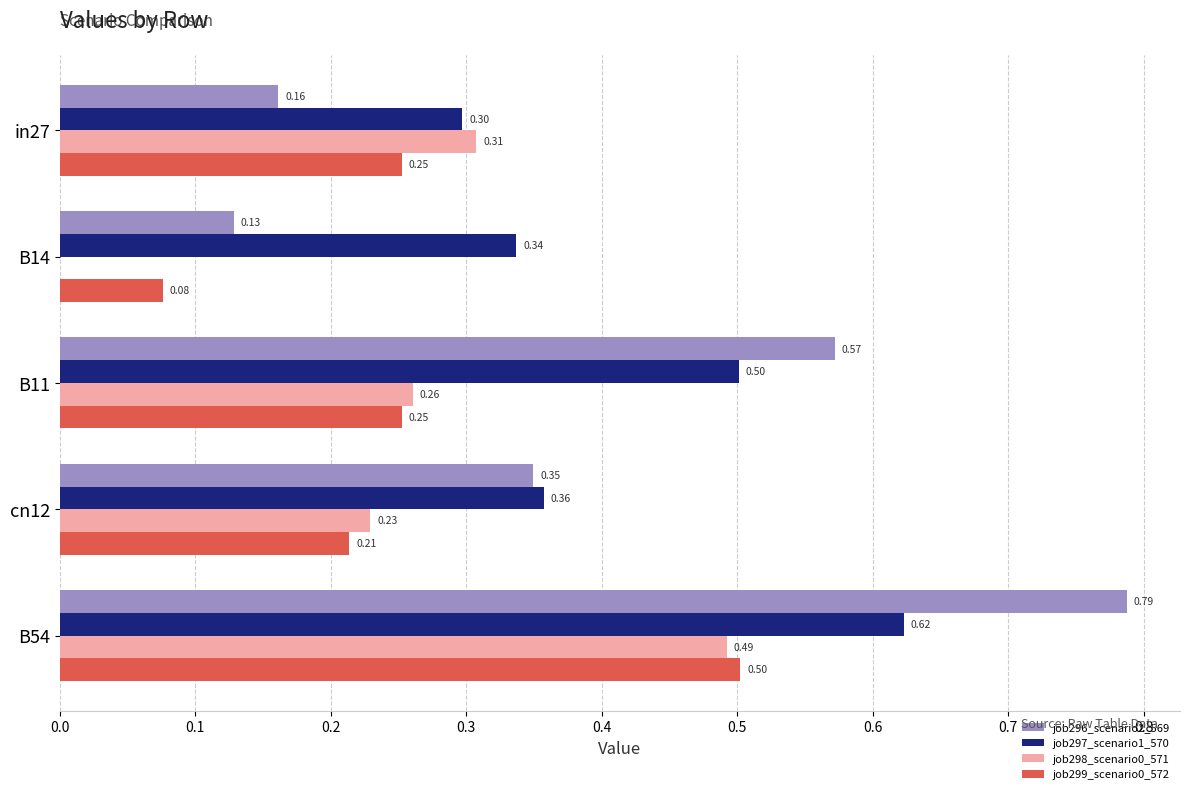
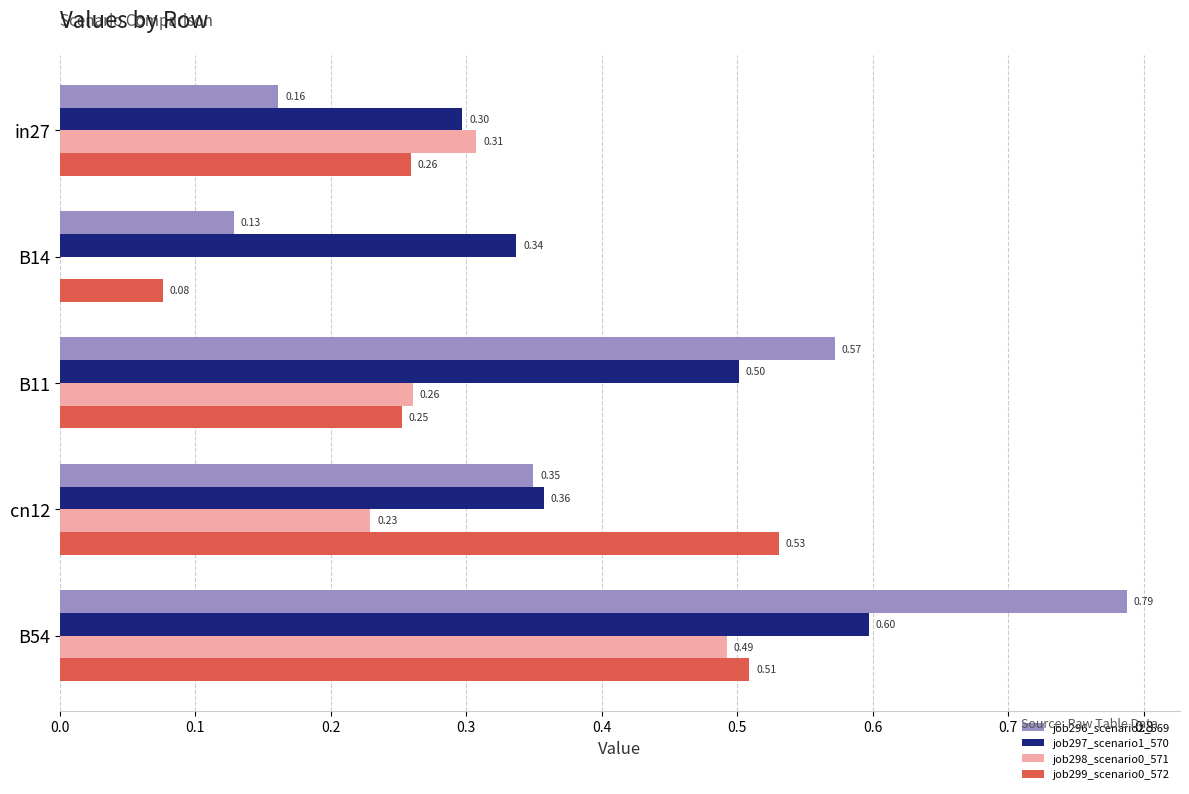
job299_scenario0_572, in27: 0.25 -> 0.26
job299_scenario0_572, cn12: 0.21 -> 0.53
job297_scenario1_570, B54: 0.62 -> 0.60
job299_scenario0_572, B54: 0.50 -> 0.51
